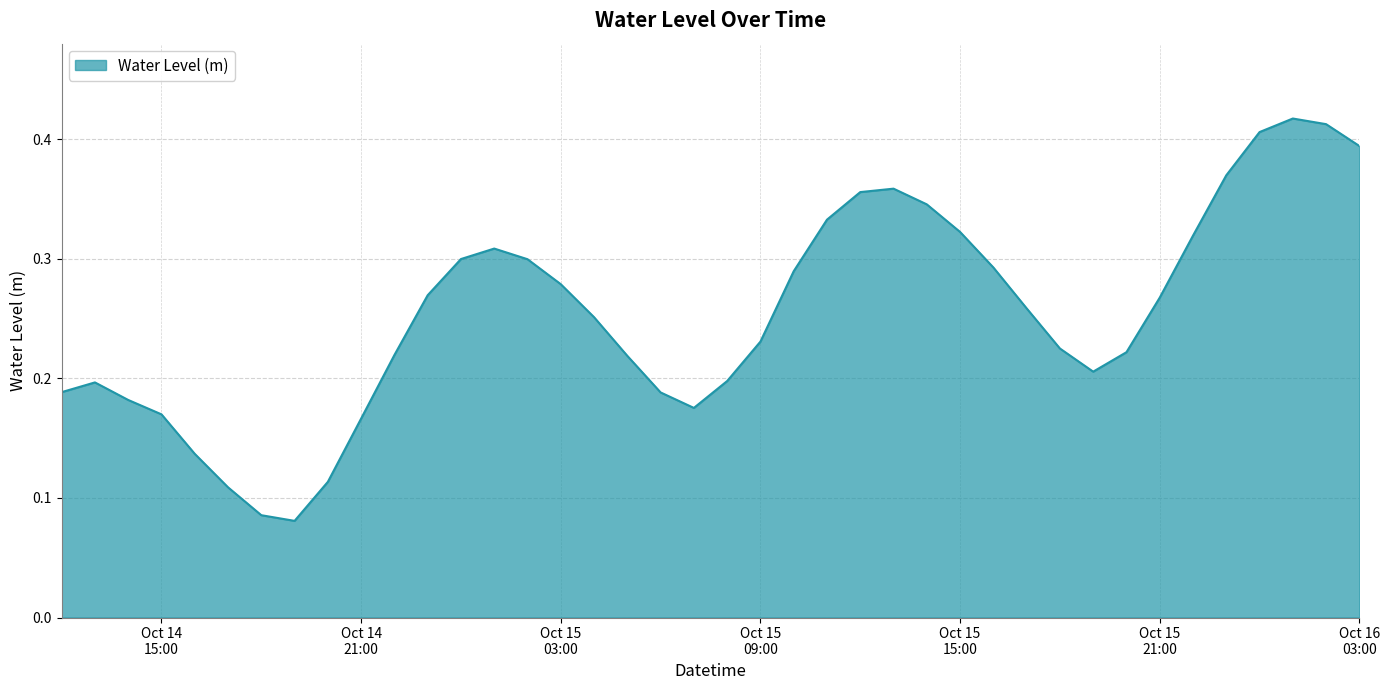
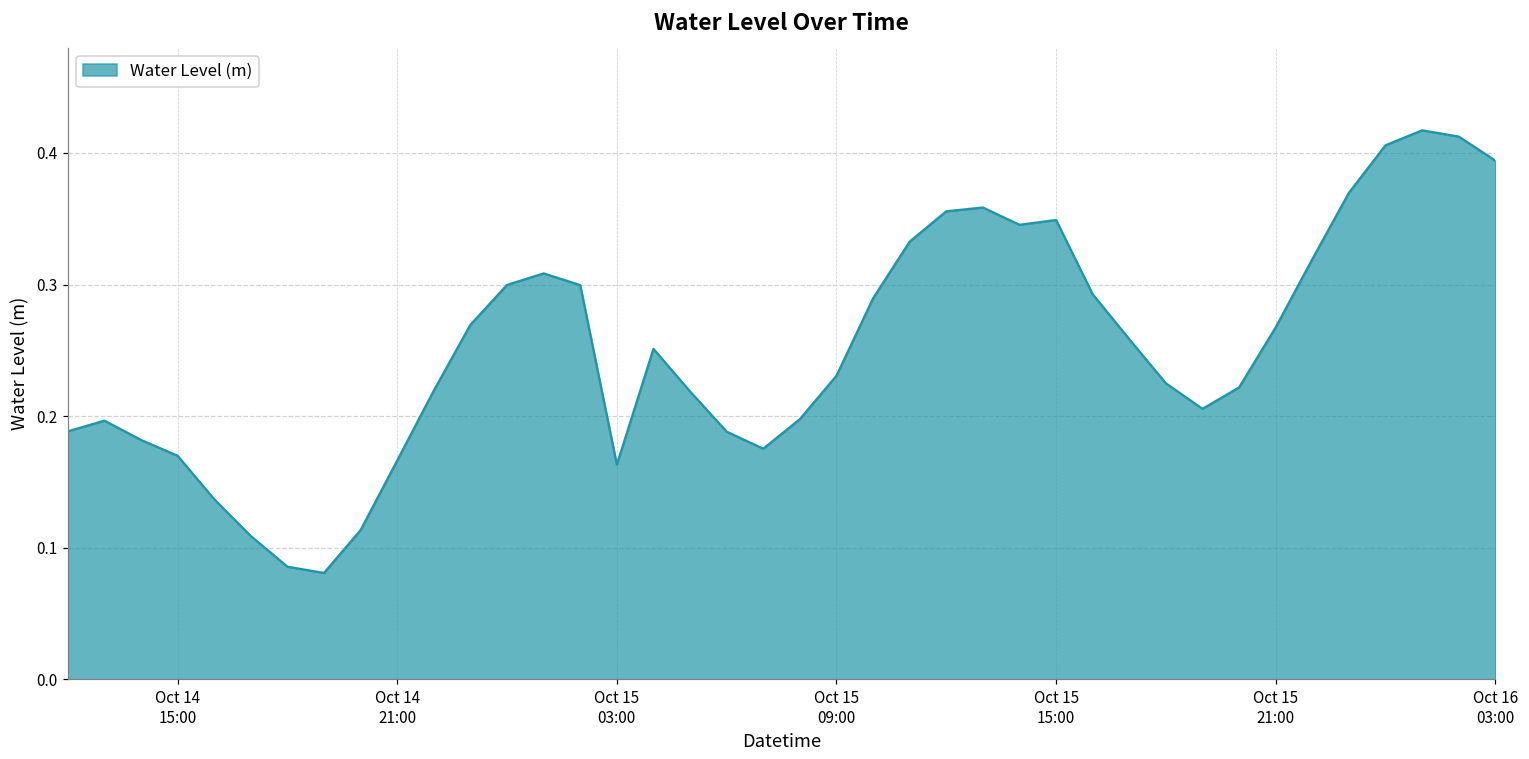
Oct 15 03:00: 0.279 -> 0.163
Oct 15 15:00: 0.322 -> 0.349
